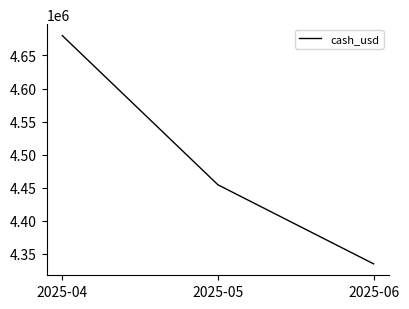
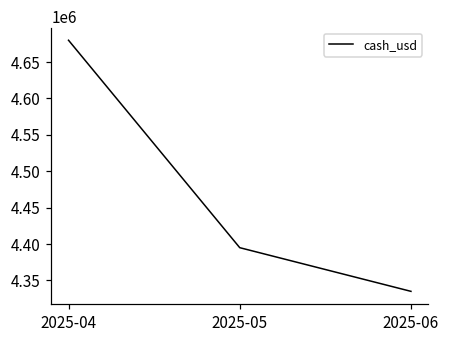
2025-05: 4450000 -> 4400000
